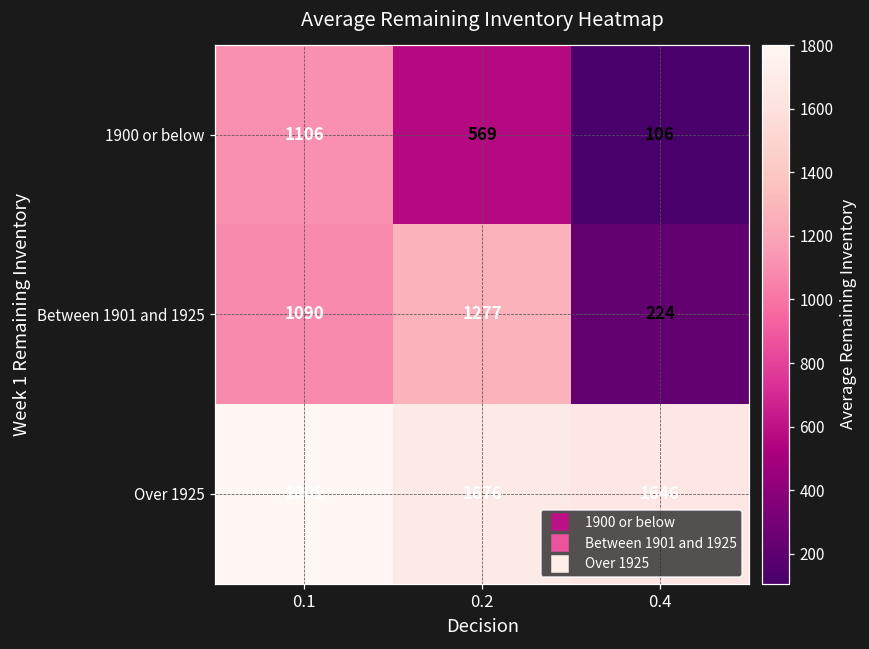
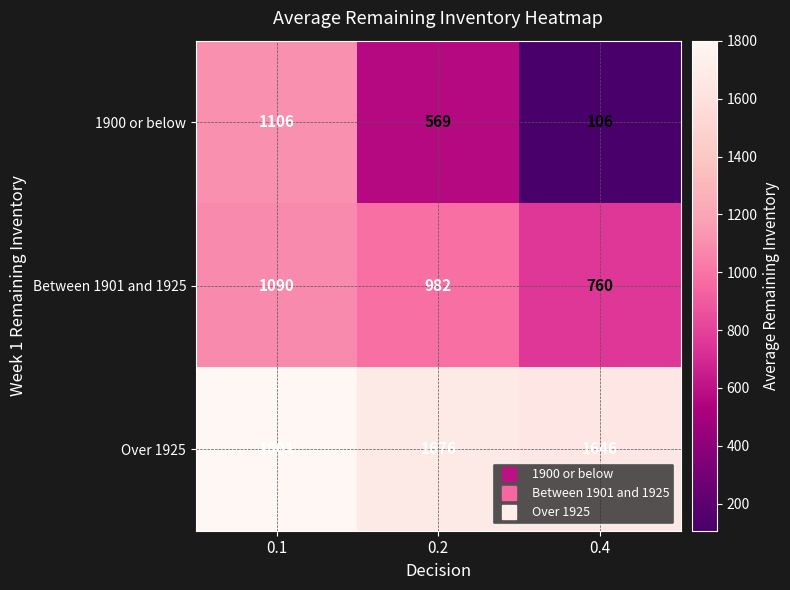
Between 1901 and 1925, 0.2: 1277 -> 982
Between 1901 and 1925, 0.4: 224 -> 760
